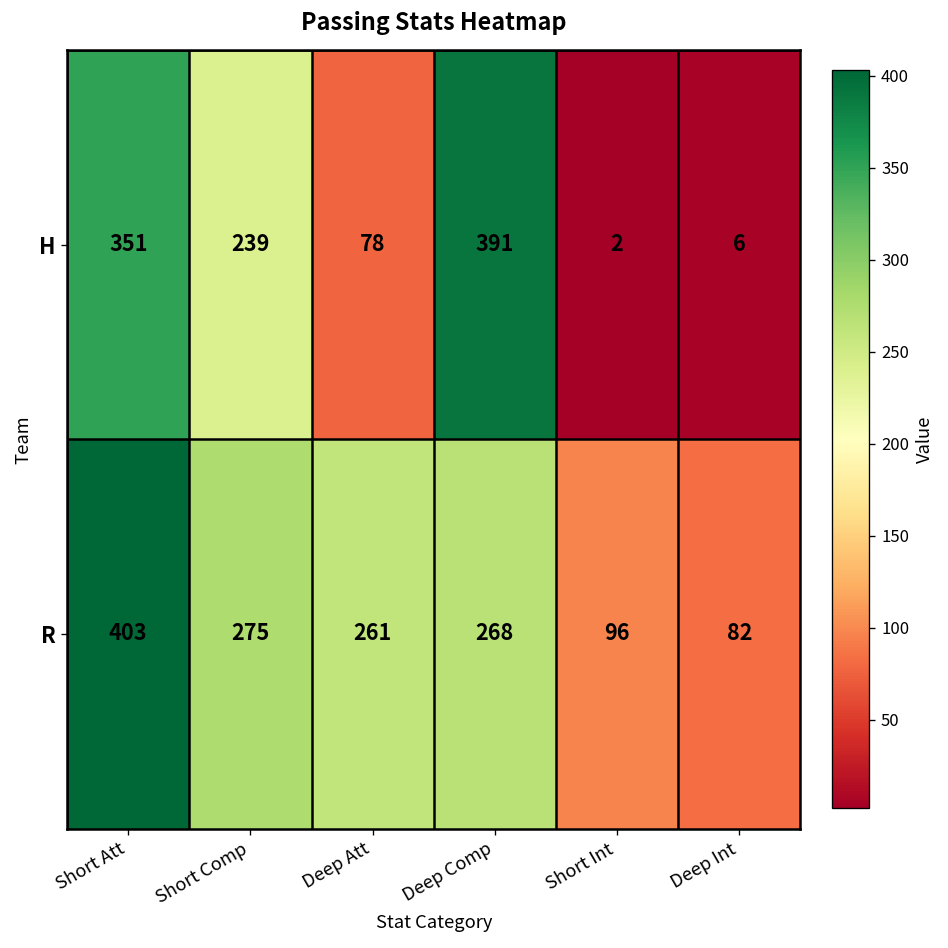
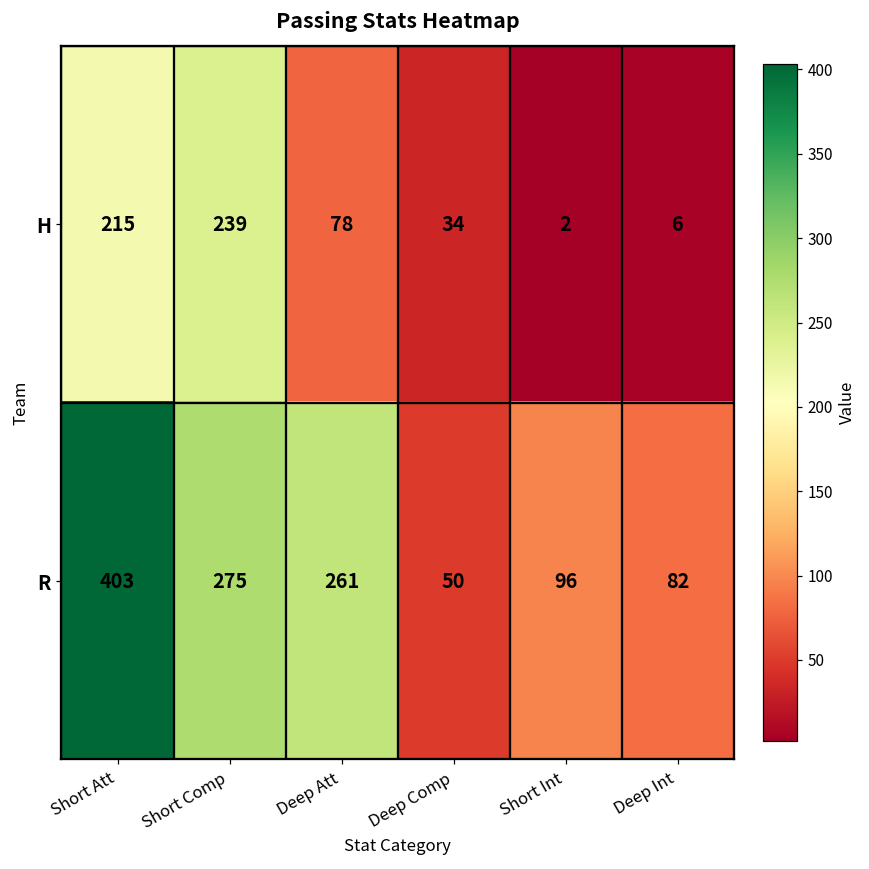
H, Short Att: 351 -> 215
H, Deep Comp: 391 -> 34
R, Deep Comp: 268 -> 50
